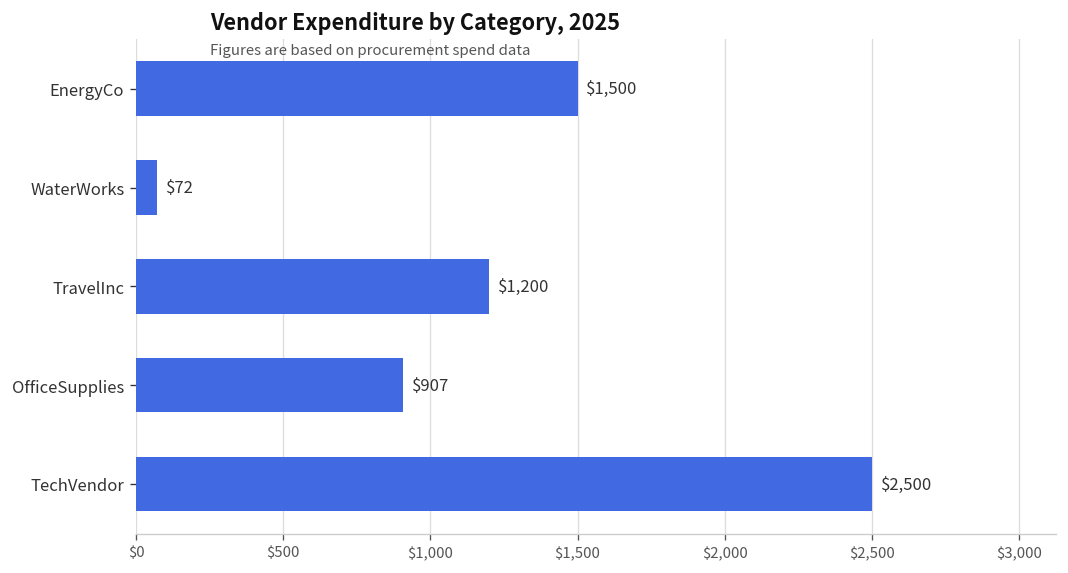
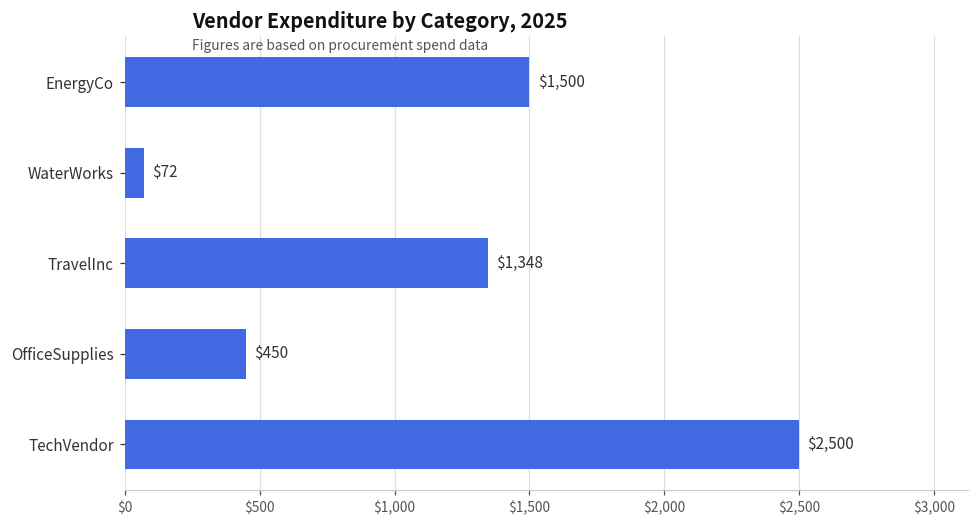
TravelInc: $1,200 -> $1,348
OfficeSupplies: $907 -> $450
